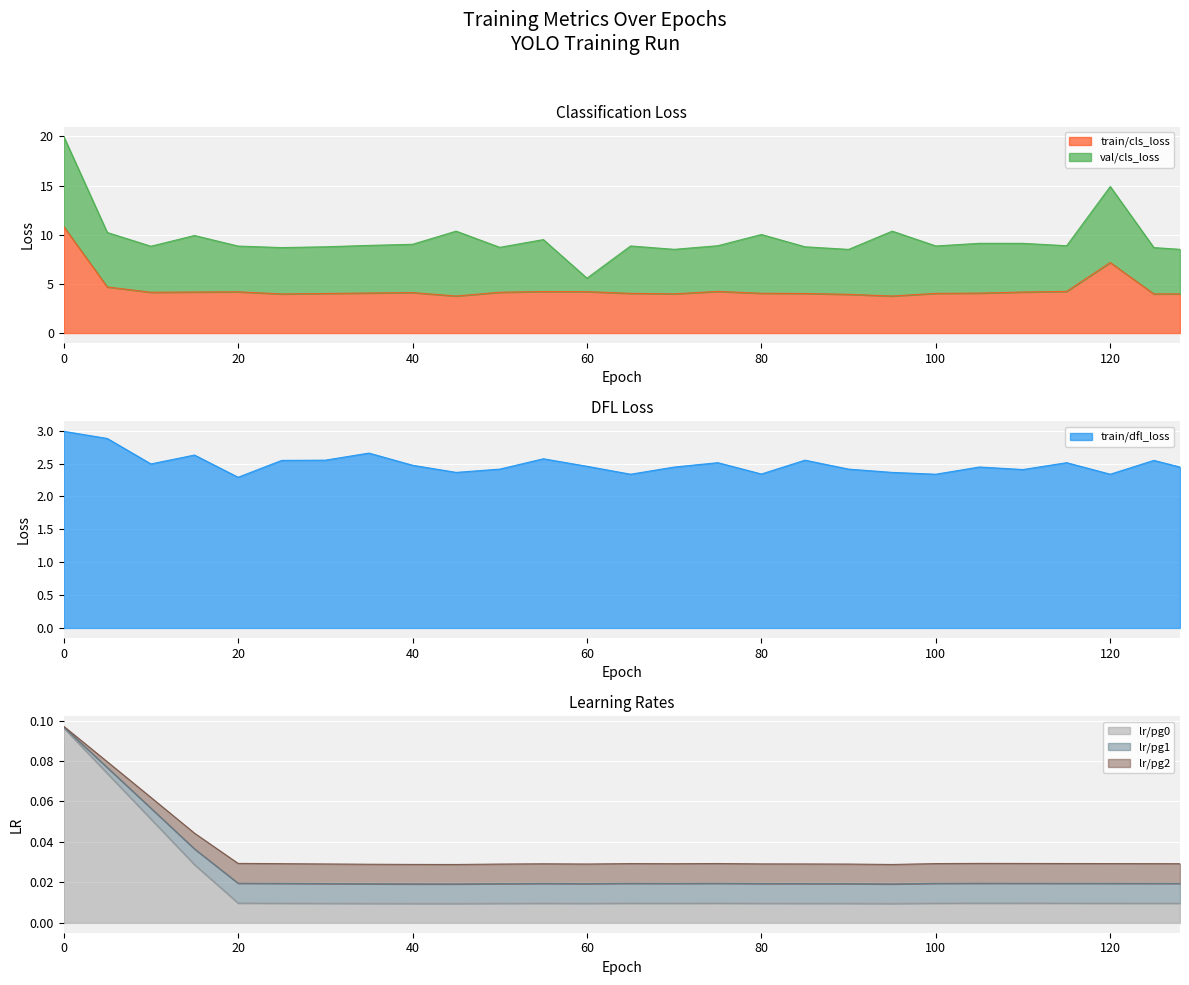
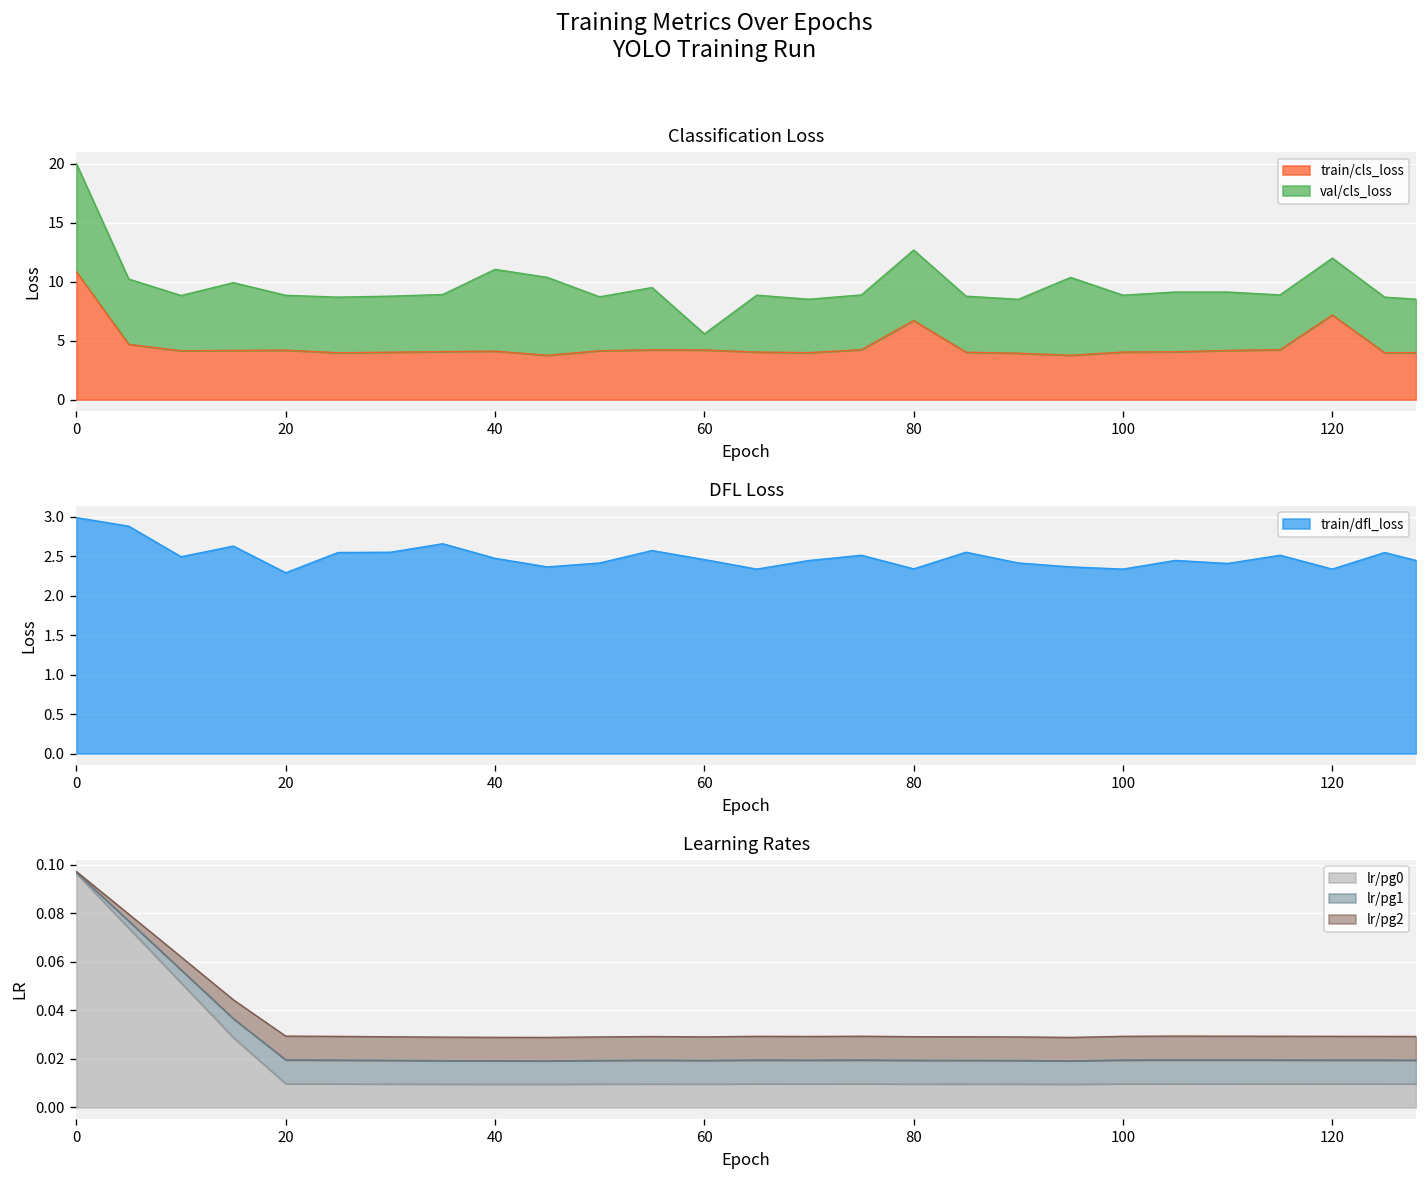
Classification Loss, val/cls_loss, 40: 5 -> 7
Classification Loss, train/cls_loss, 80: 4 -> 7
Classification Loss, val/cls_loss, 120: 8 -> 5
